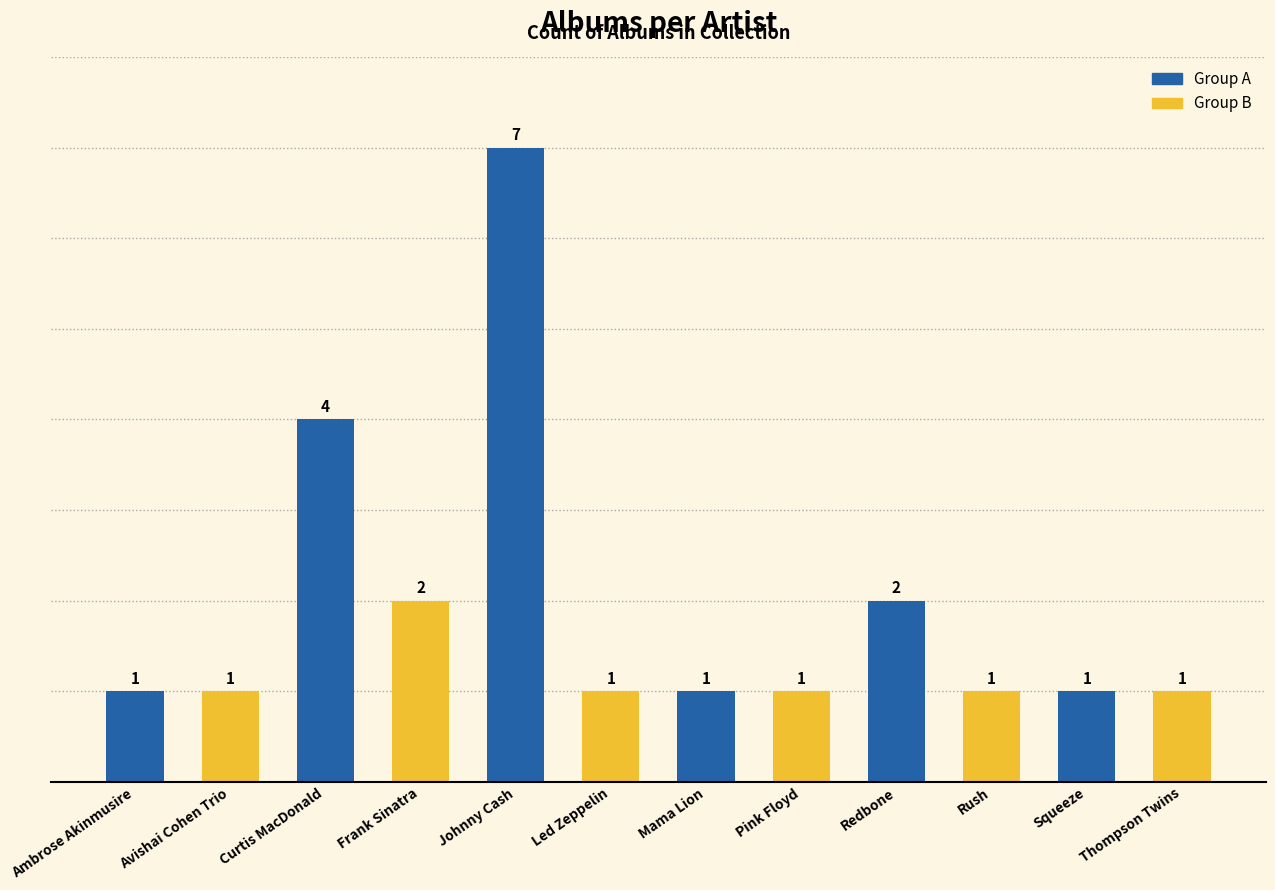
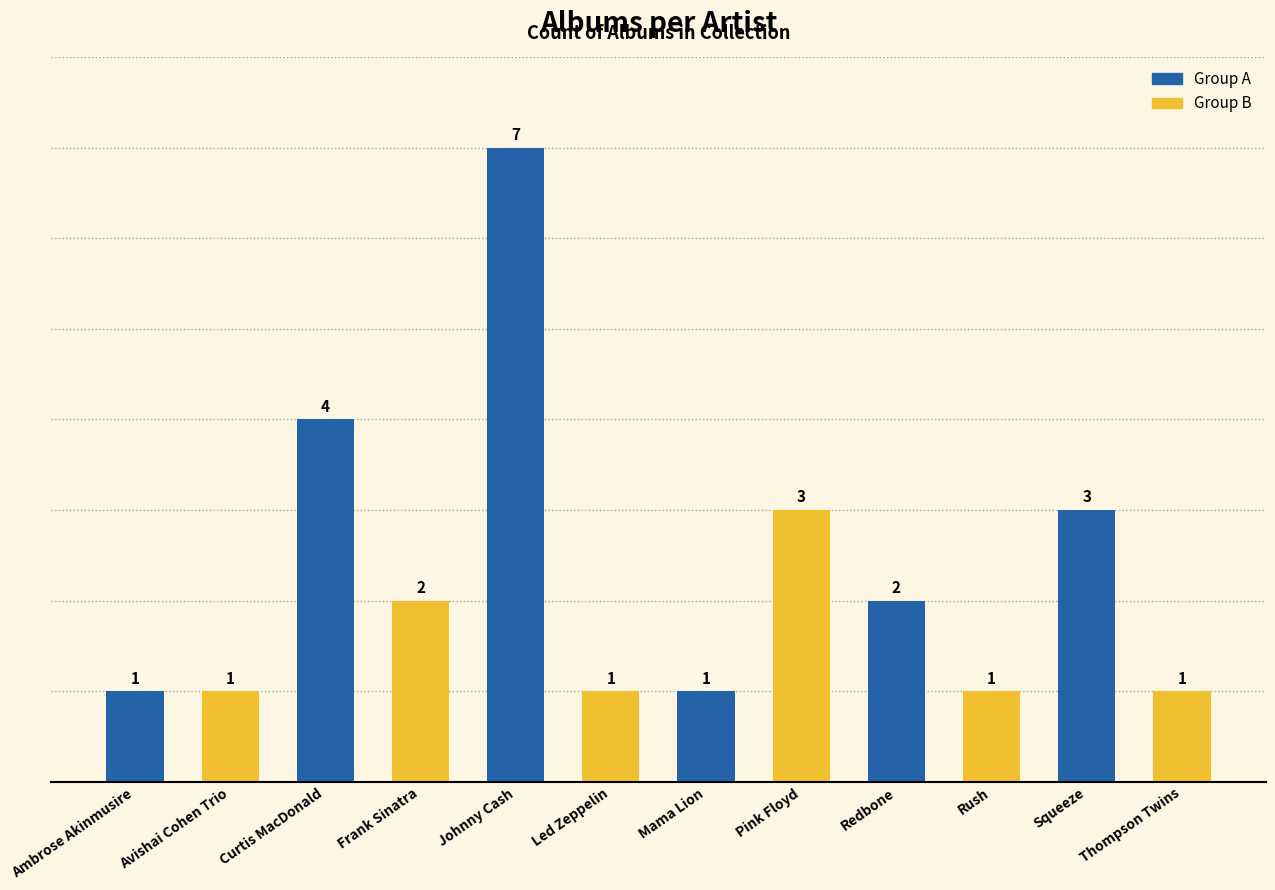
Pink Floyd: 1 -> 3
Squeeze: 1 -> 3
